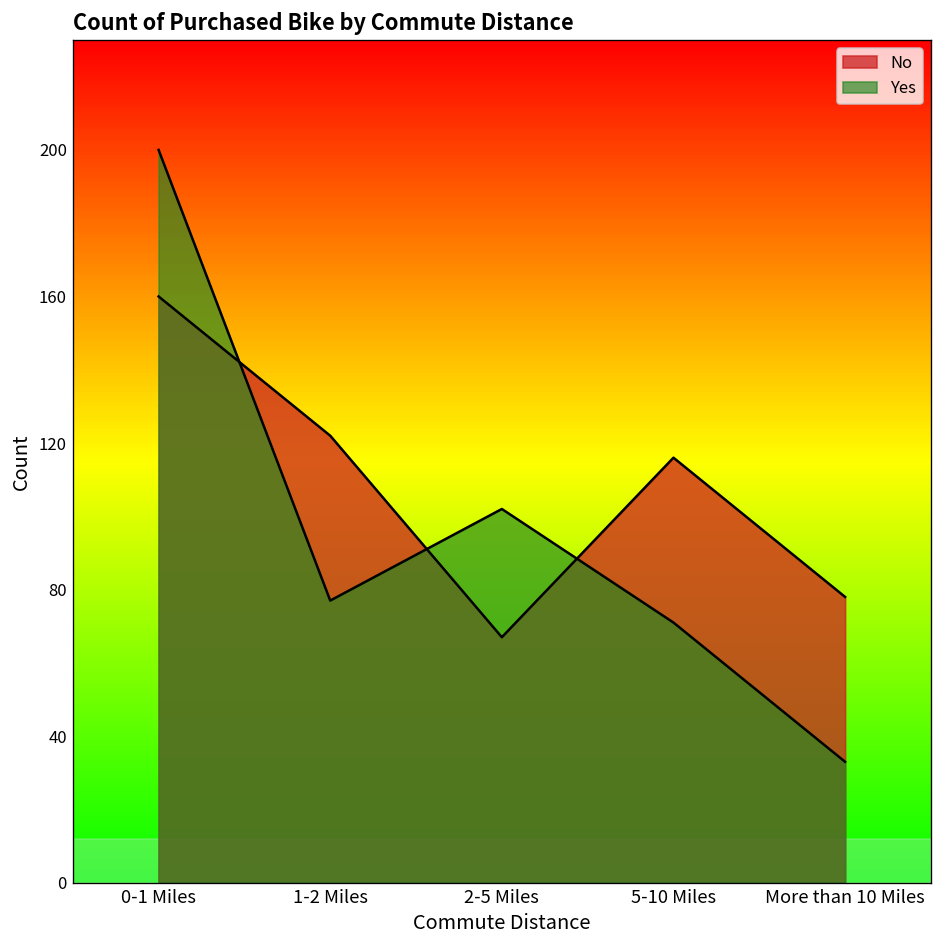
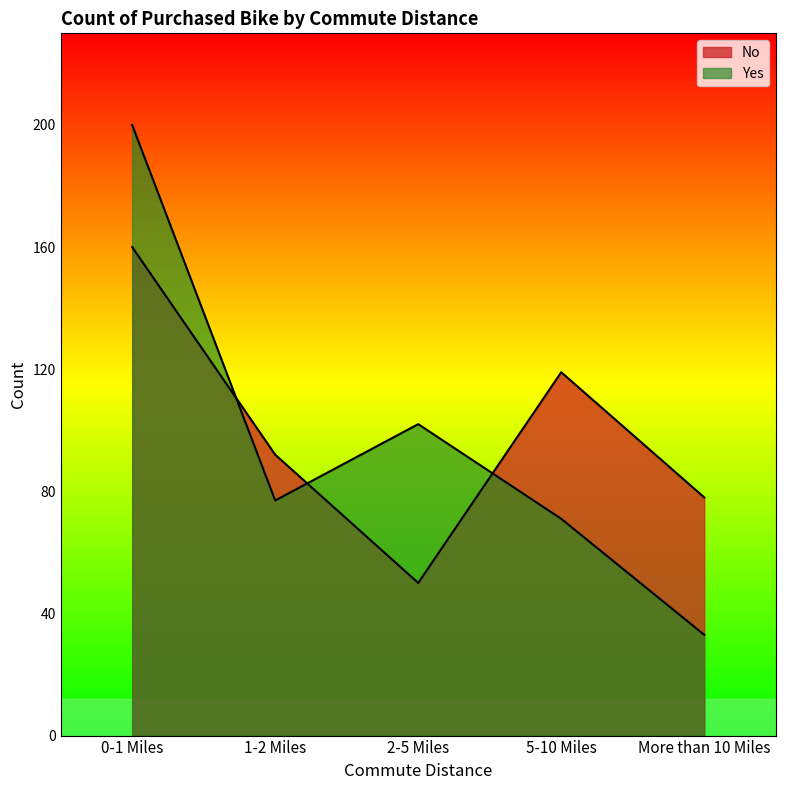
No, 1-2 Miles: 122 -> 92
No, 2-5 Miles: 67 -> 50
No, 5-10 Miles: 116 -> 119
